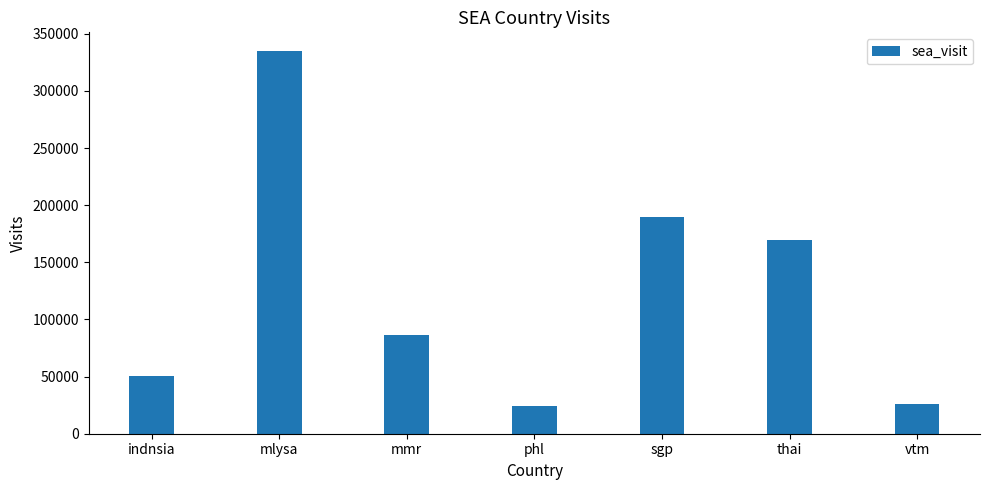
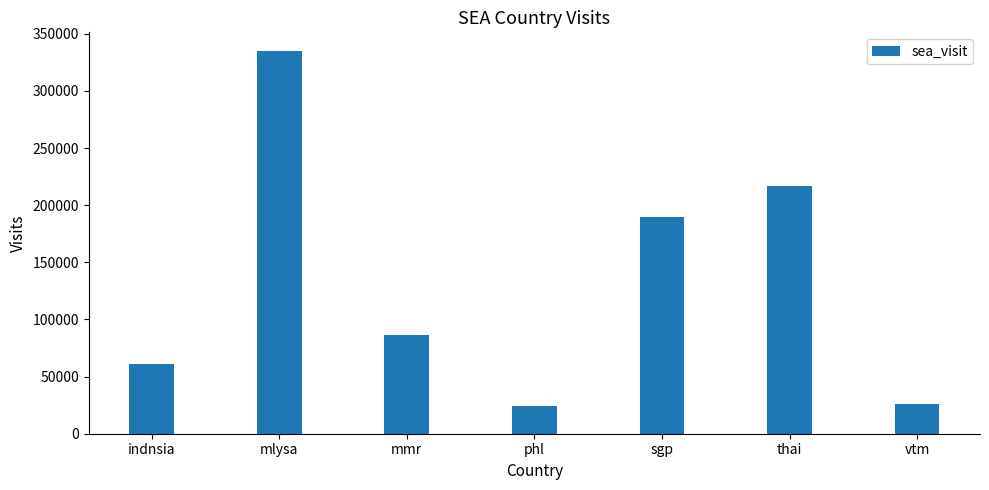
indnsia: 50000 -> 61000
thai: 170000 -> 217000
